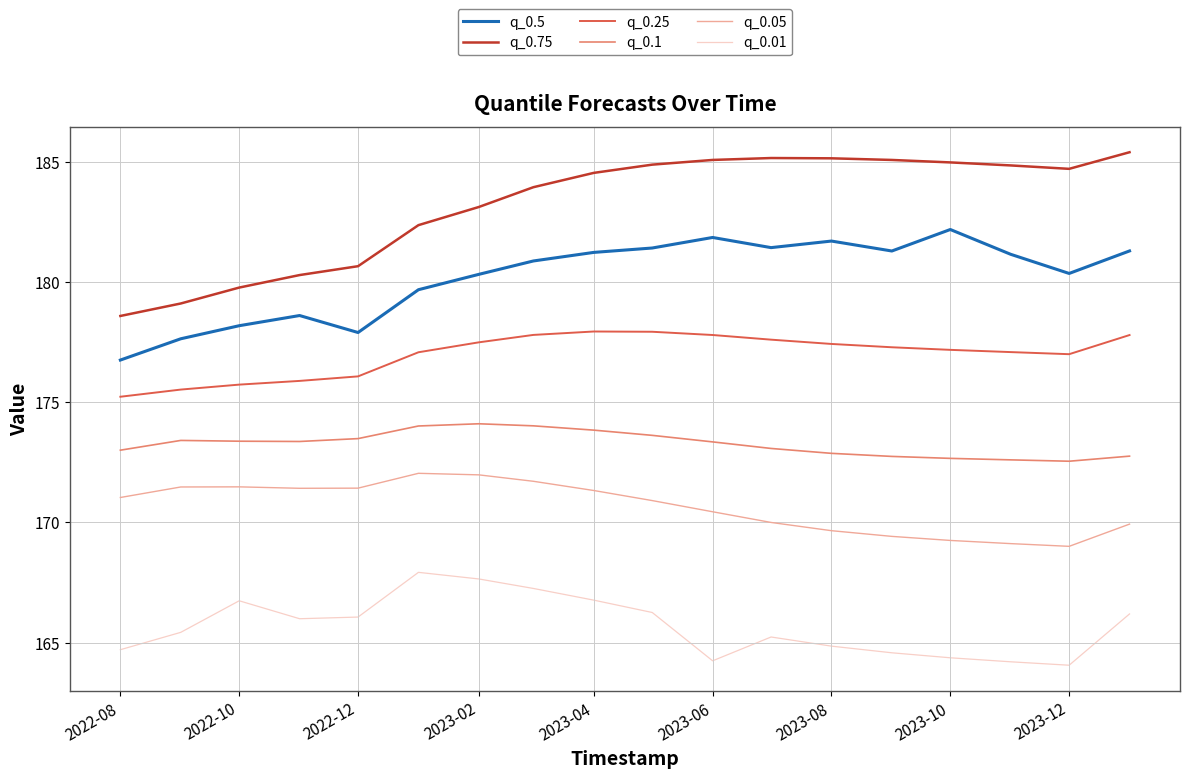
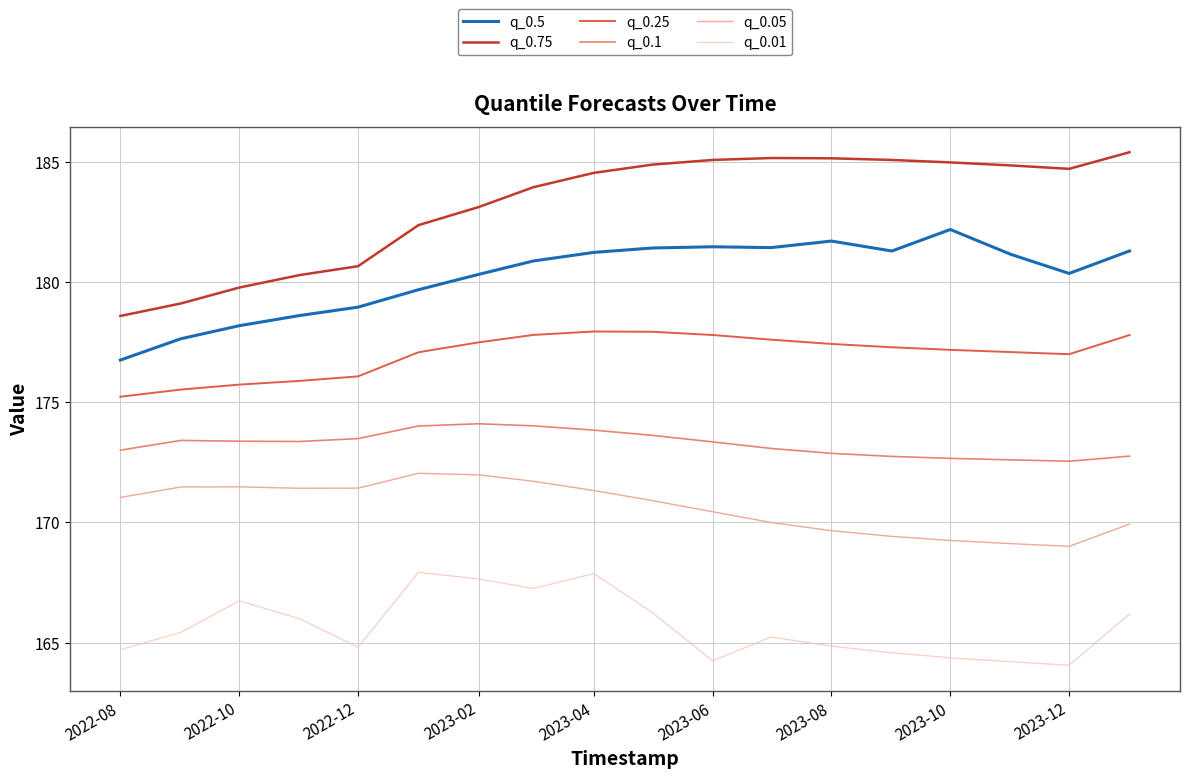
q_0.5, 2022-12: 177.9 -> 178.9
q_0.01, 2022-12: 166.1 -> 164.8
q_0.01, 2023-04: 166.8 -> 167.9
q_0.5, 2023-06: 181.8 -> 181.5
